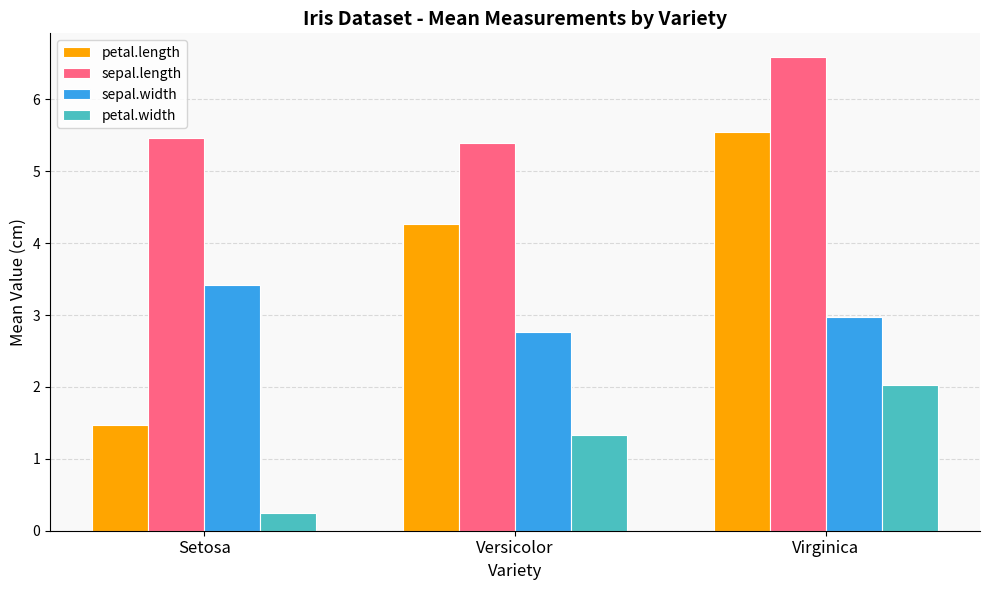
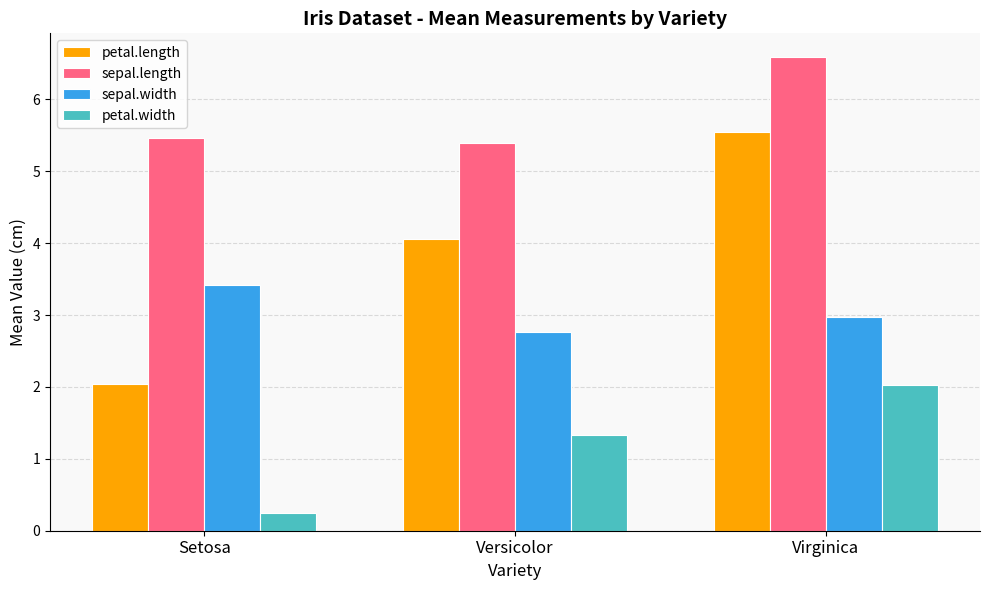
petal.length, Setosa: 1.5 -> 2.0
petal.length, Versicolor: 4.3 -> 4.1
